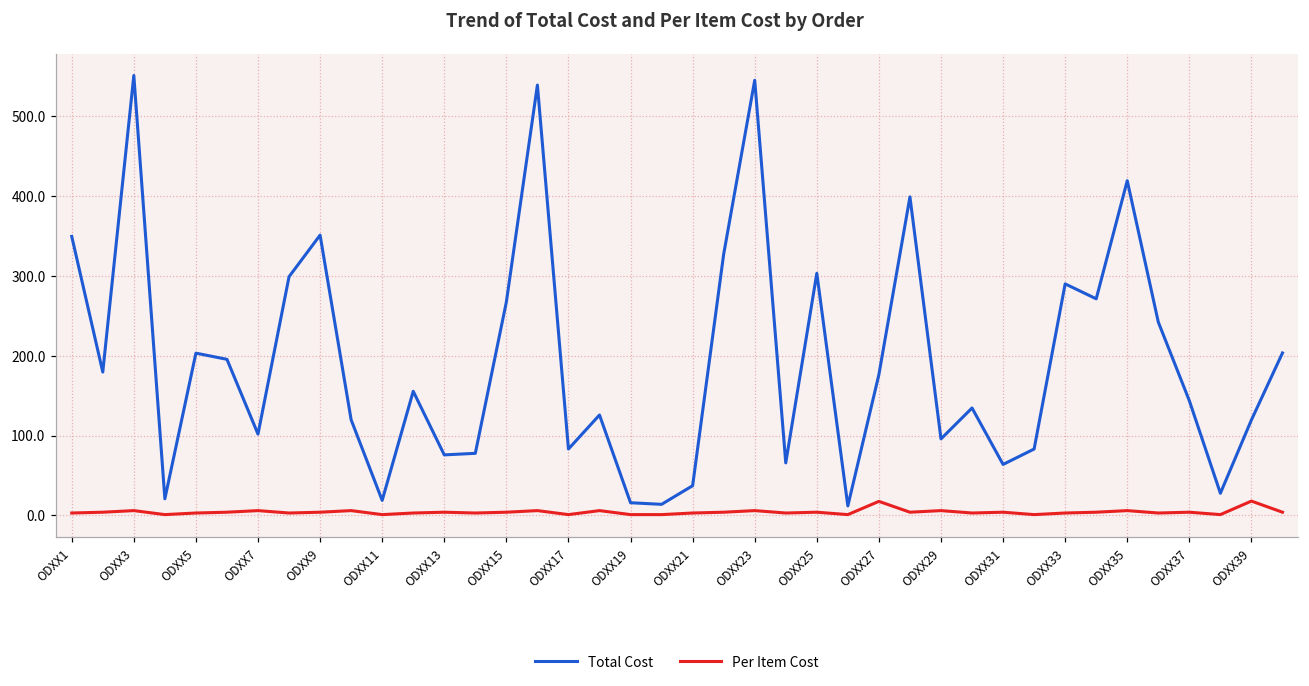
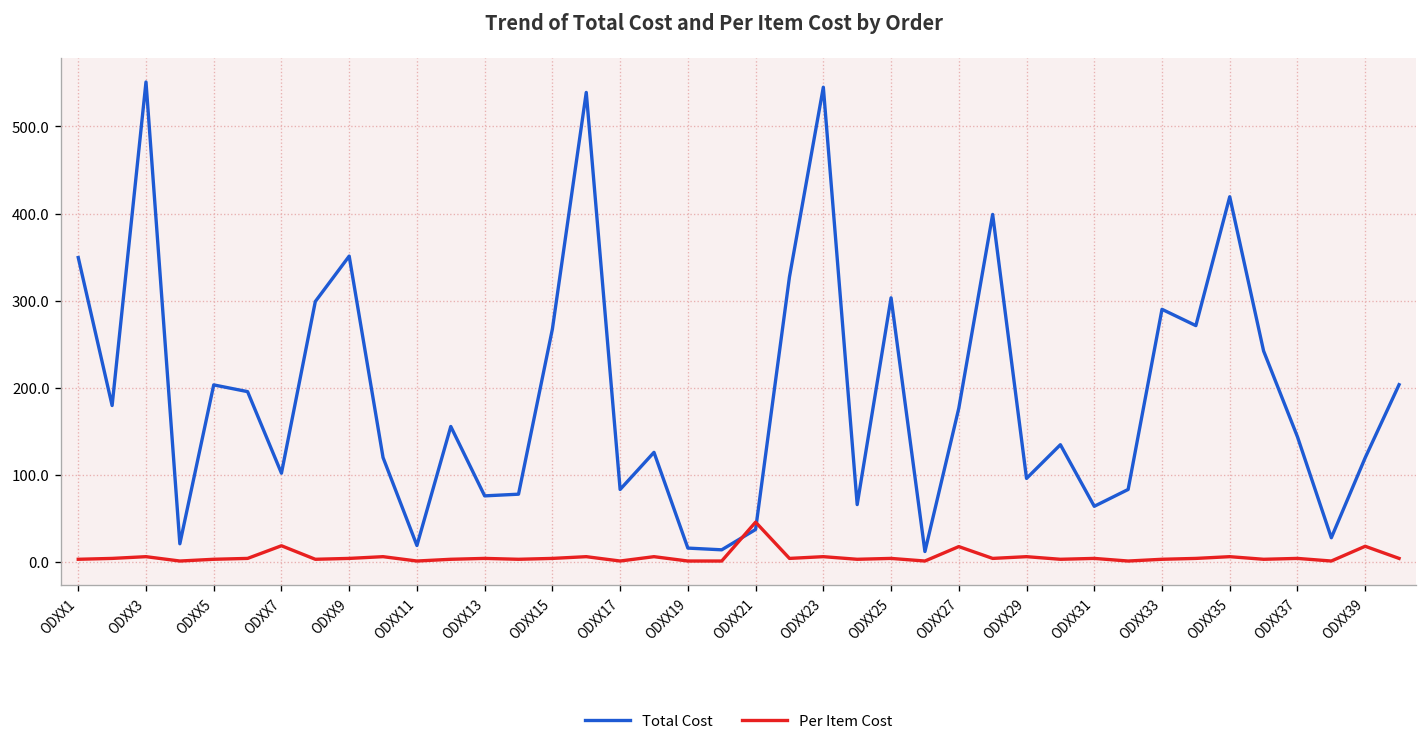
Per Item Cost, ODXX7: 10 -> 20
Per Item Cost, ODXX21: 0 -> 50
